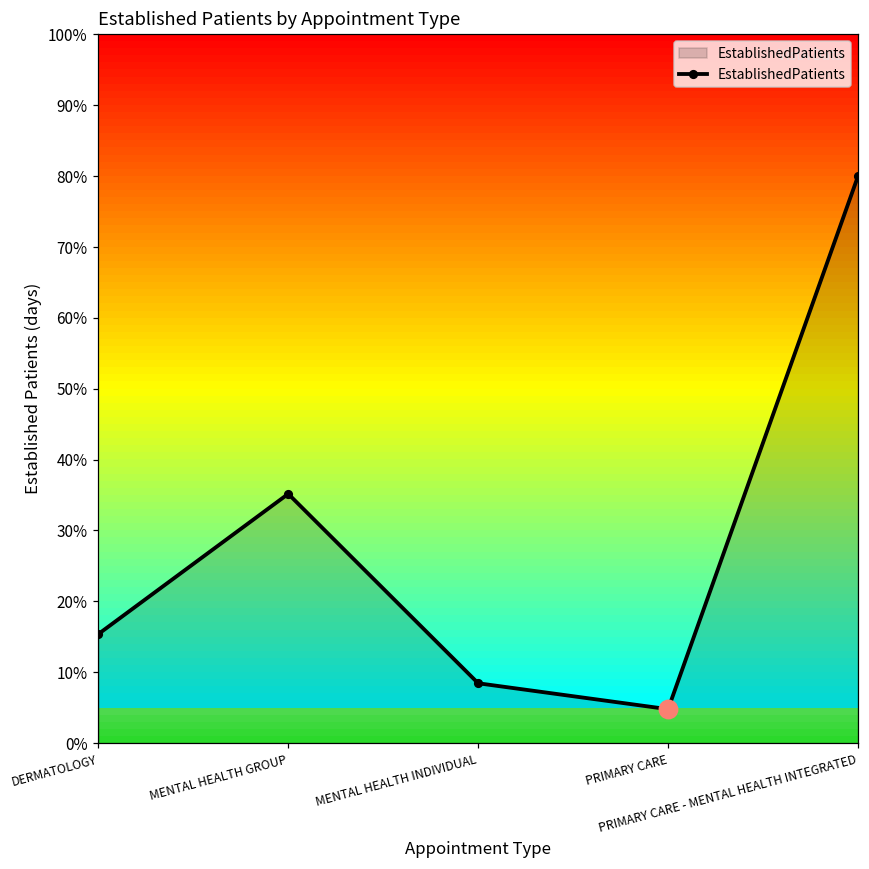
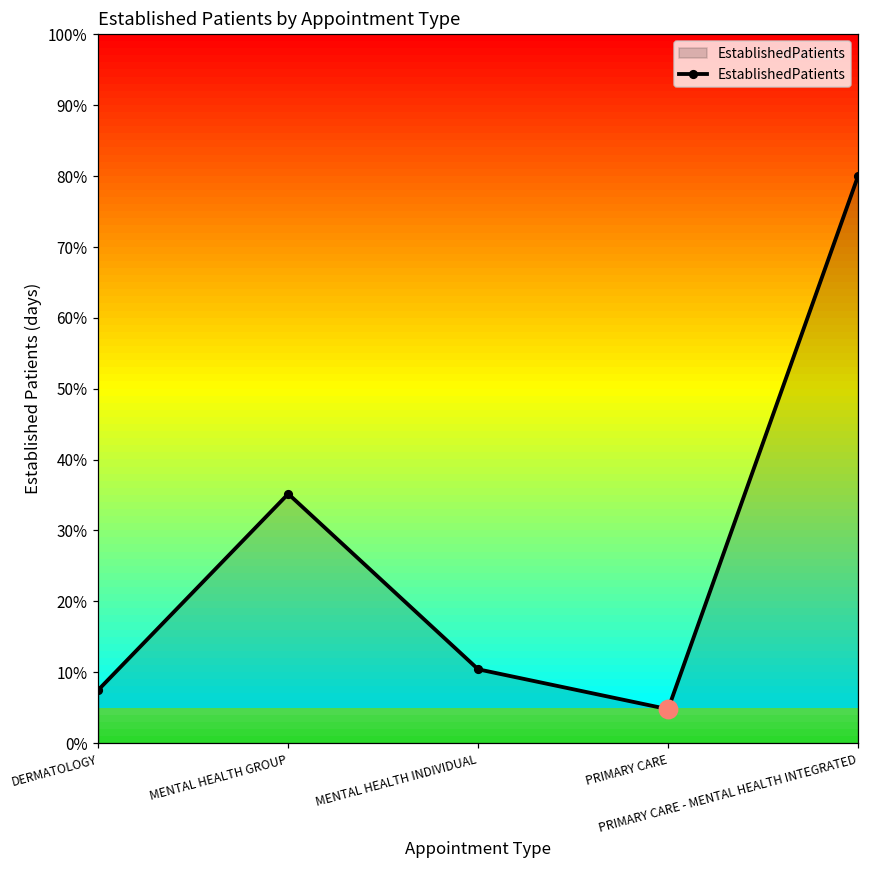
EstablishedPatients, DERMATOLOGY: 15% -> 8%
EstablishedPatients, MENTAL HEALTH INDIVIDUAL: 8% -> 10%
